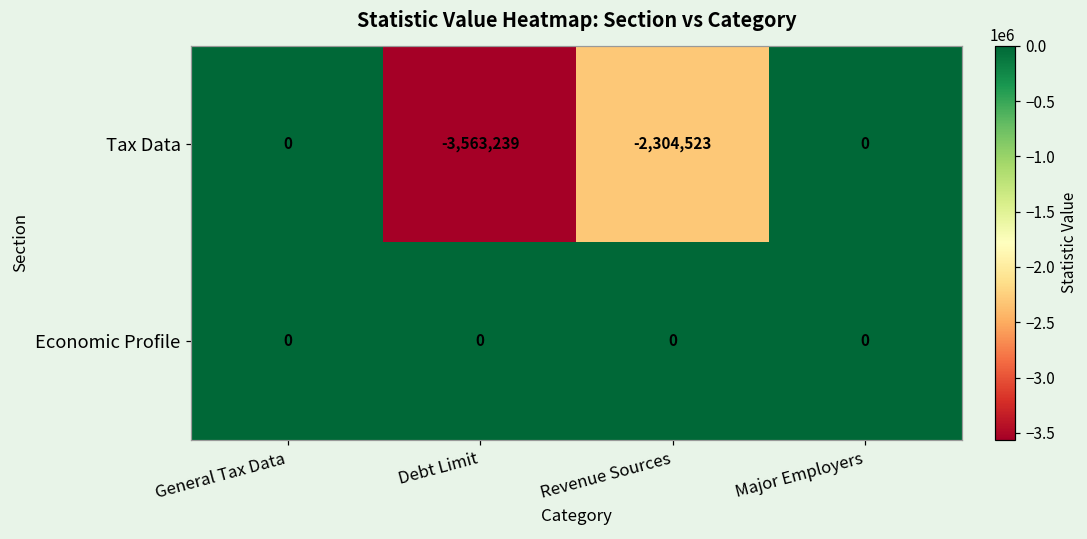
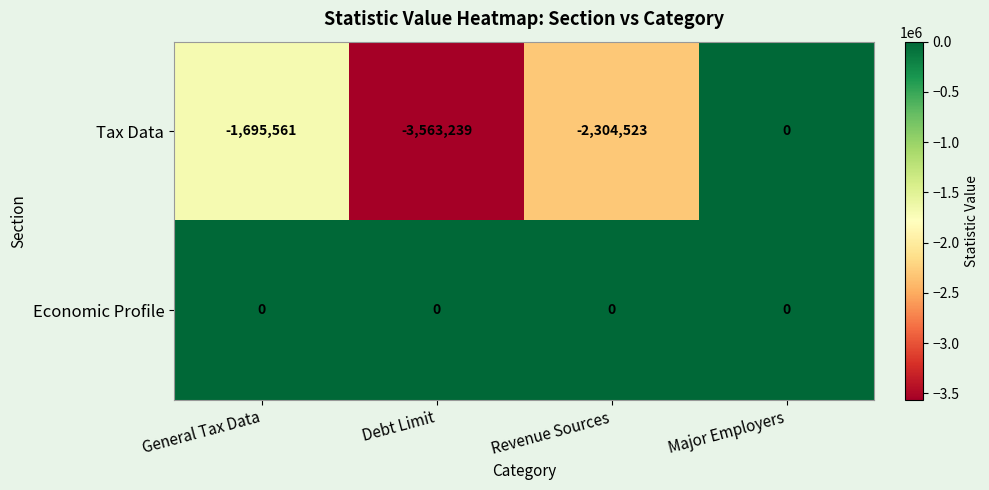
Tax Data, General Tax Data: 0 -> -1,695,561
